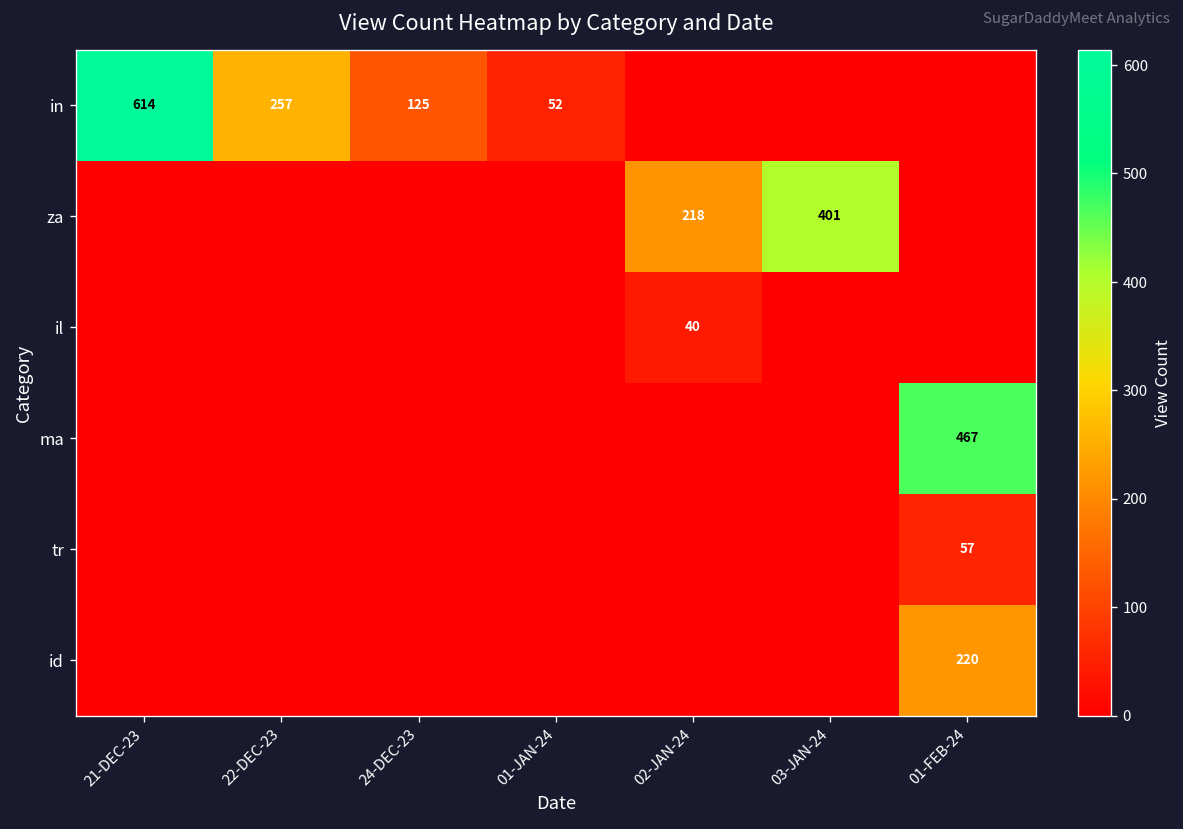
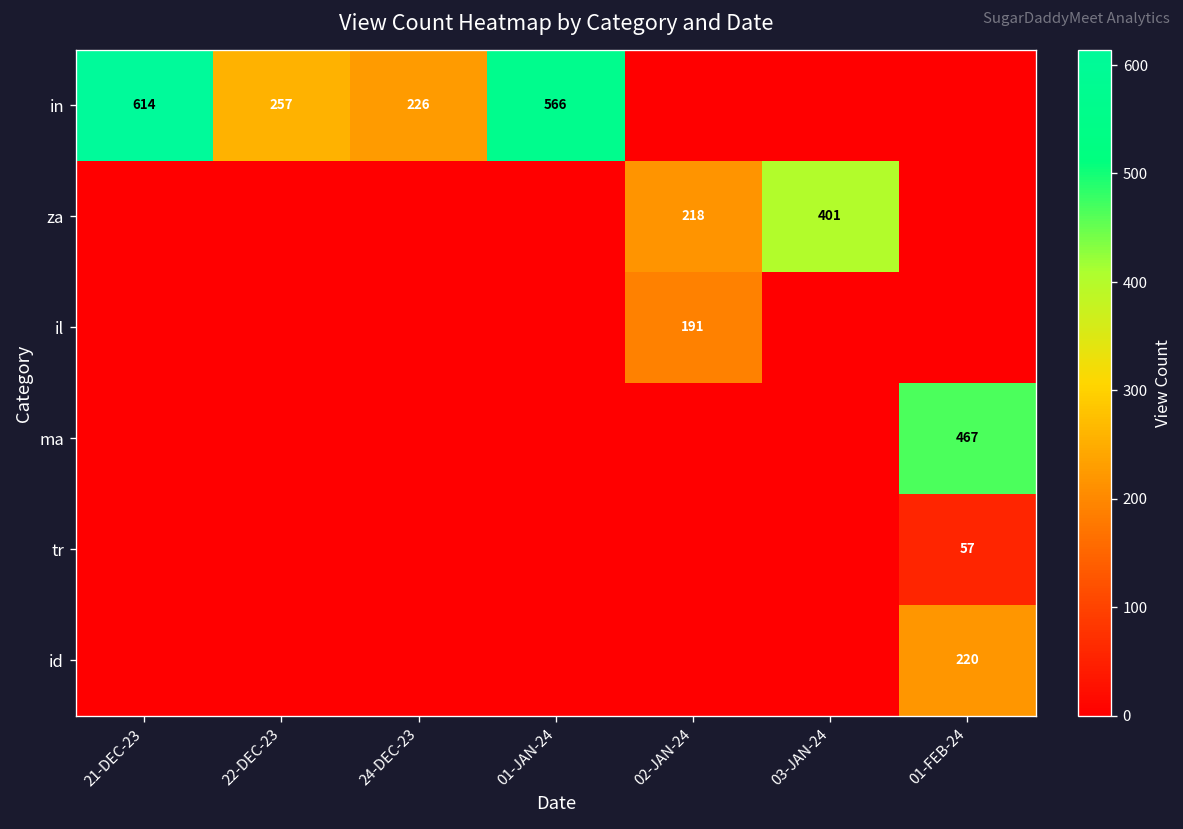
in, 24-DEC-23: 125 -> 226
in, 01-JAN-24: 52 -> 566
il, 02-JAN-24: 40 -> 191
